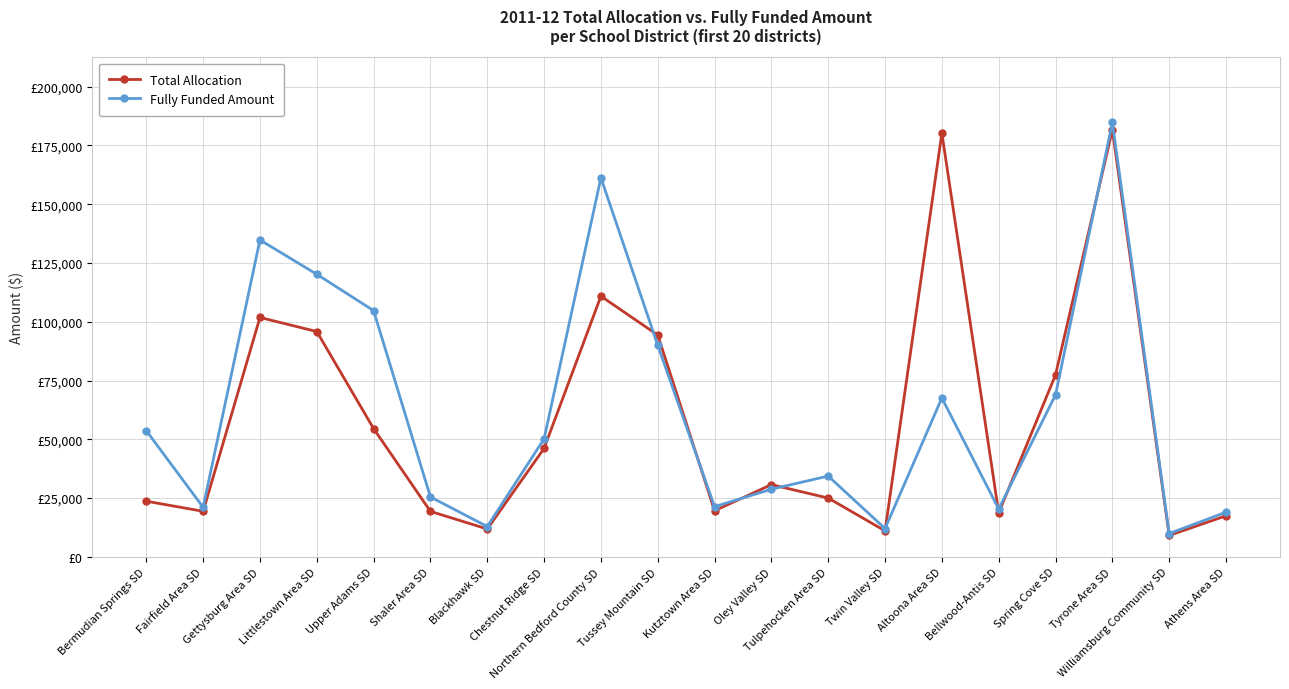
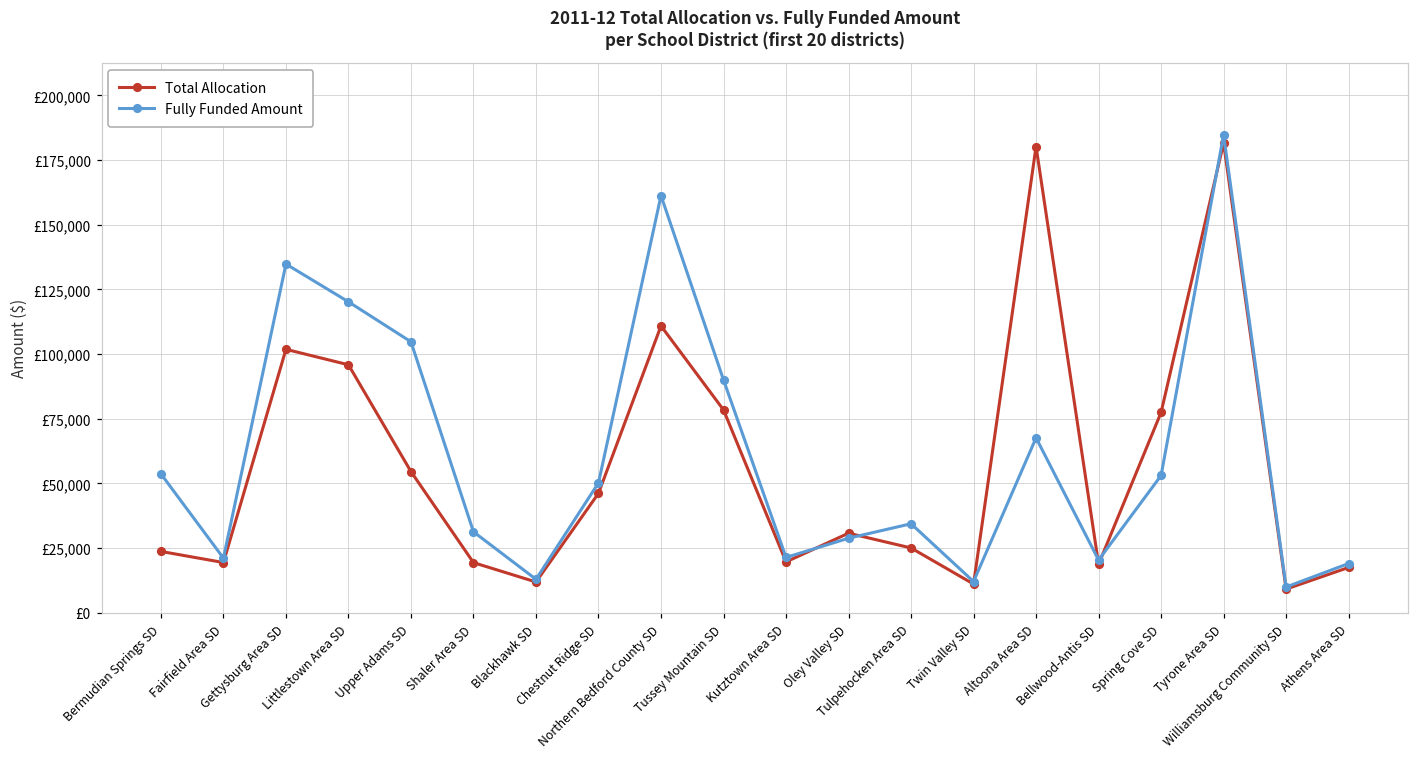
Fully Funded Amount, Shaler Area SD: £25,000 -> £31,000
Total Allocation, Tussey Mountain SD: £94,000 -> £78,000
Fully Funded Amount, Spring Cove SD: £69,000 -> £53,000
